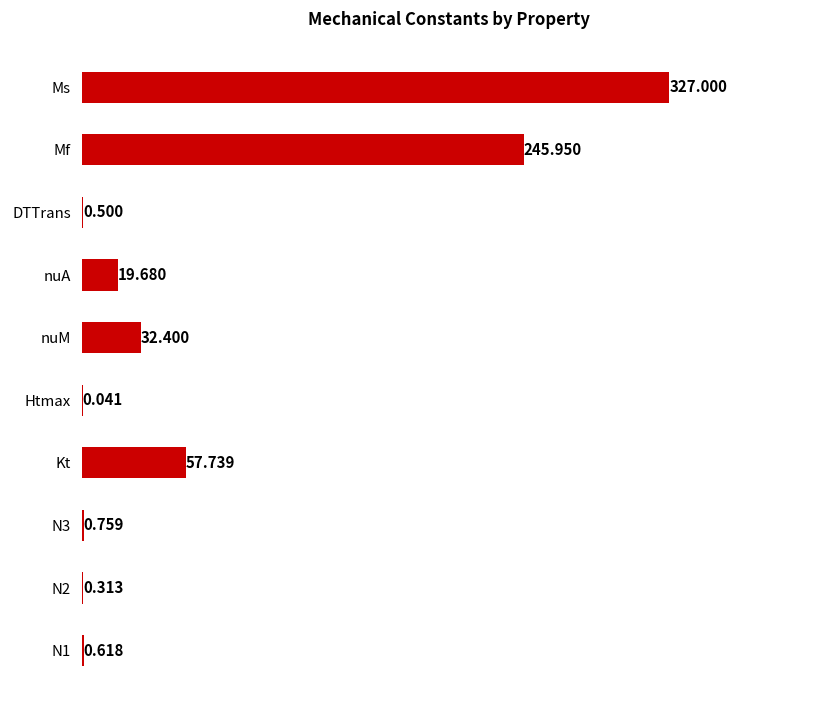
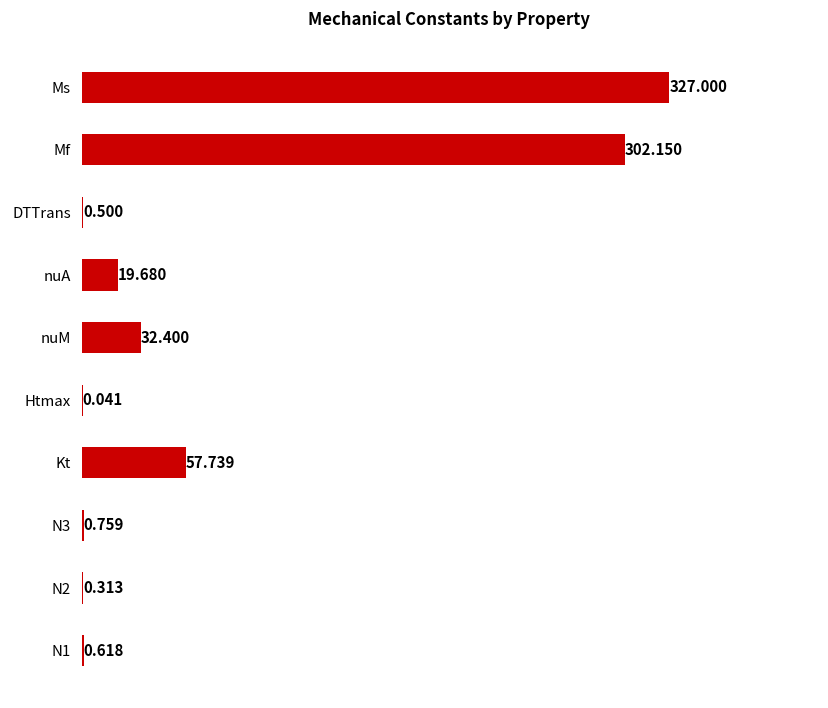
Mf: 245.950 -> 302.150
